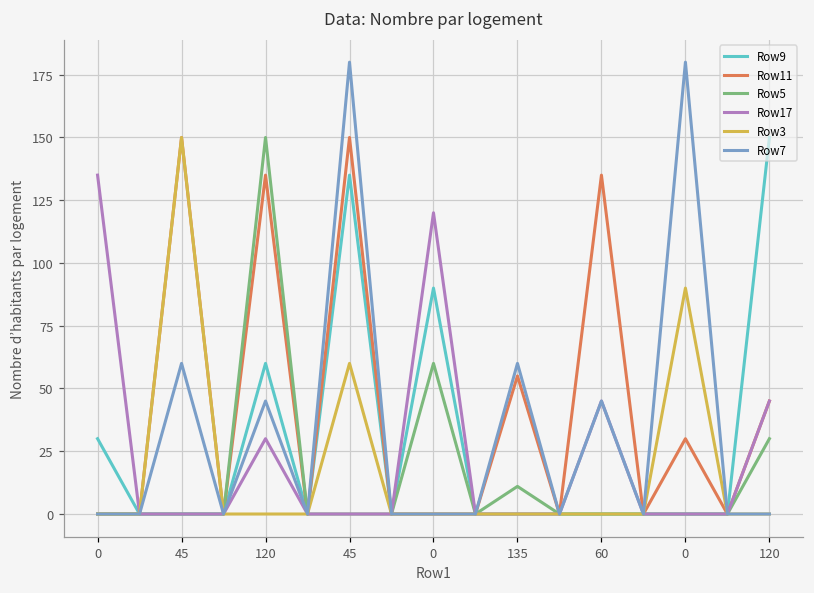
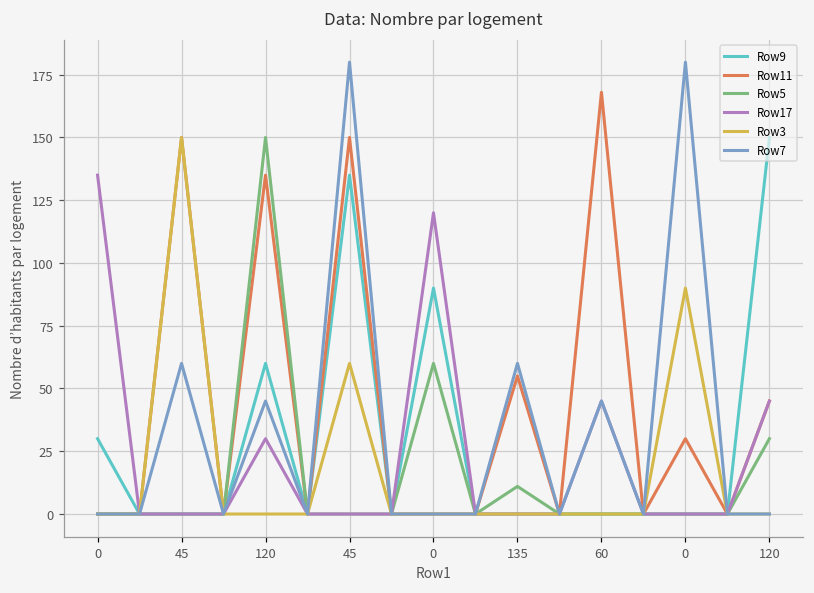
Row11, 60: 135 -> 168
